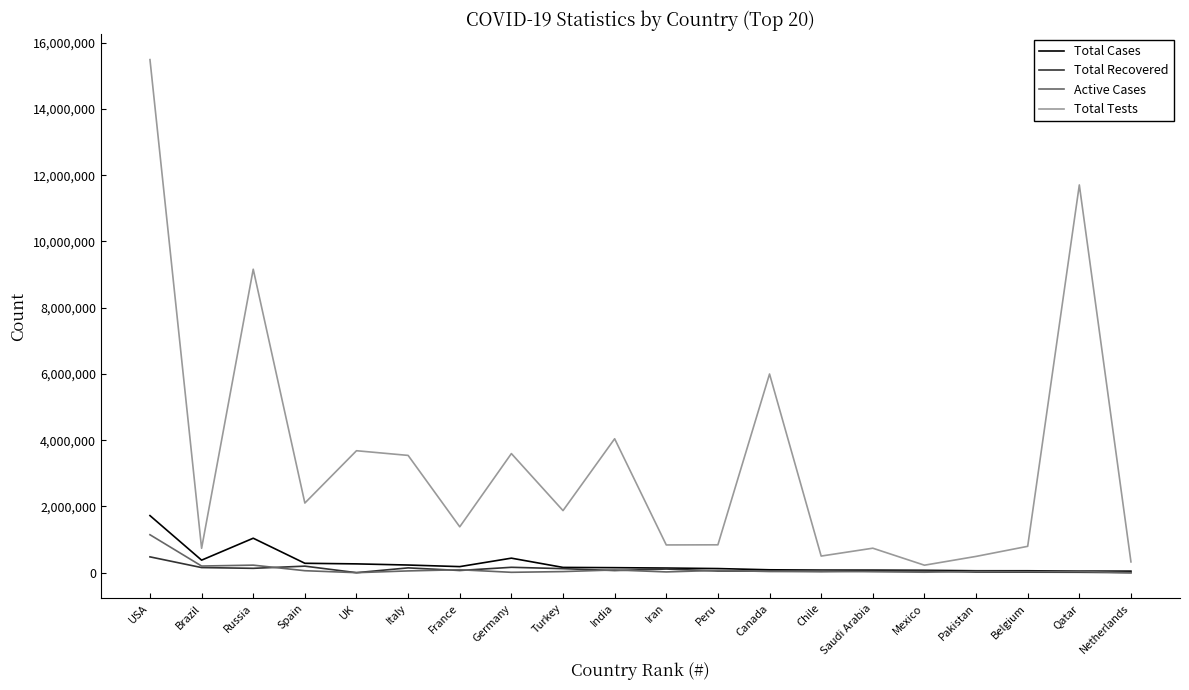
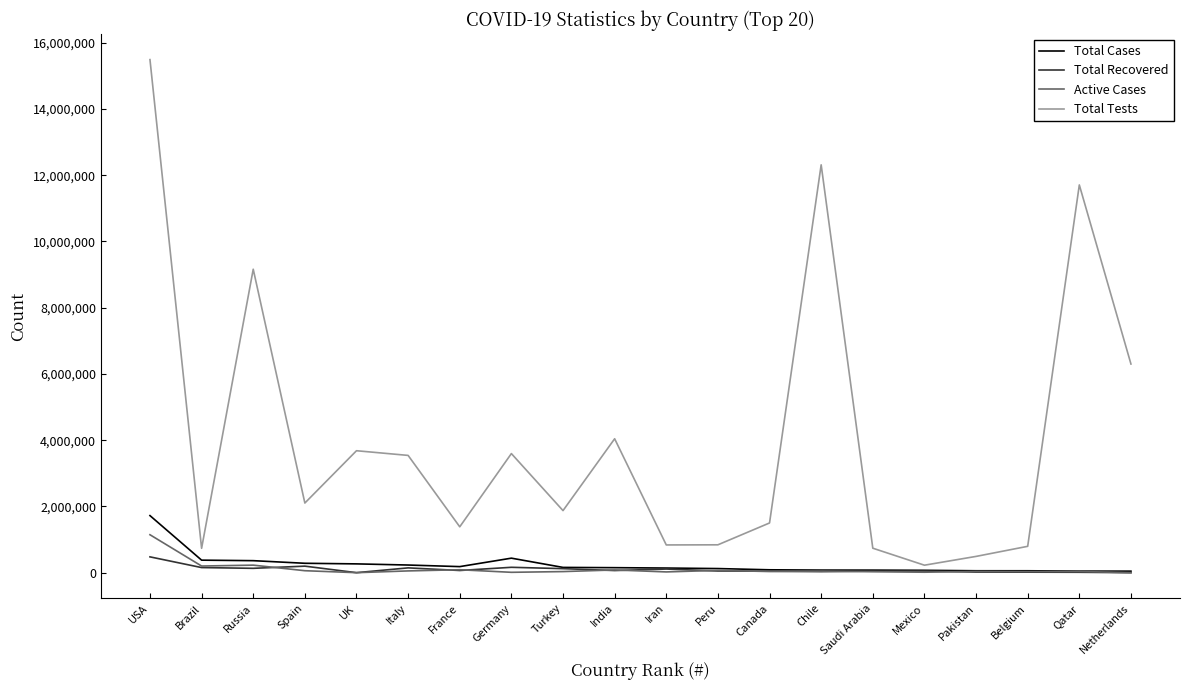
Total Cases, Russia: 1,000,000 -> 400,000
Total Tests, Canada: 6,000,000 -> 1,500,000
Total Tests, Chile: 500,000 -> 12,300,000
Total Tests, Netherlands: 300,000 -> 6,300,000
